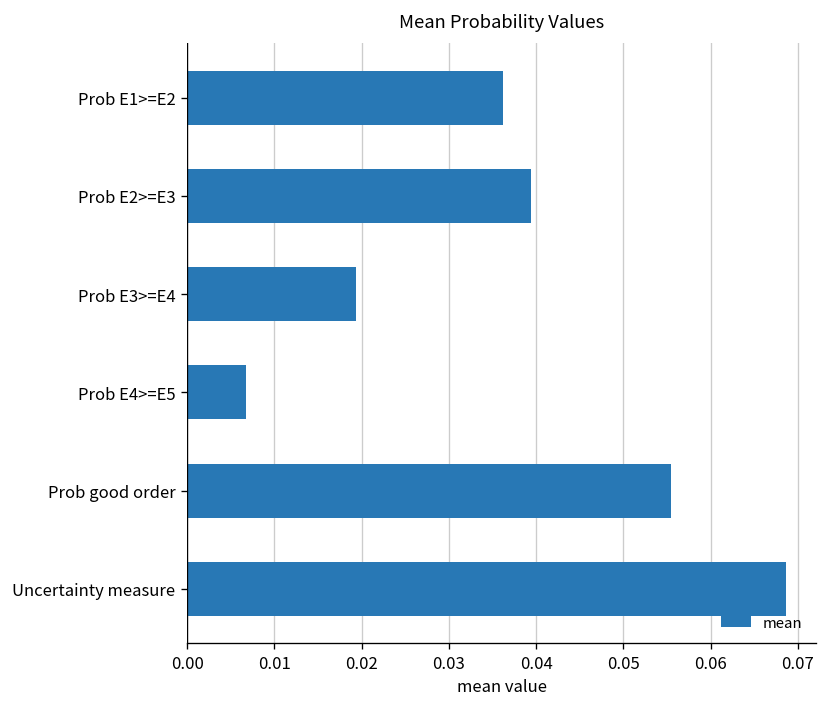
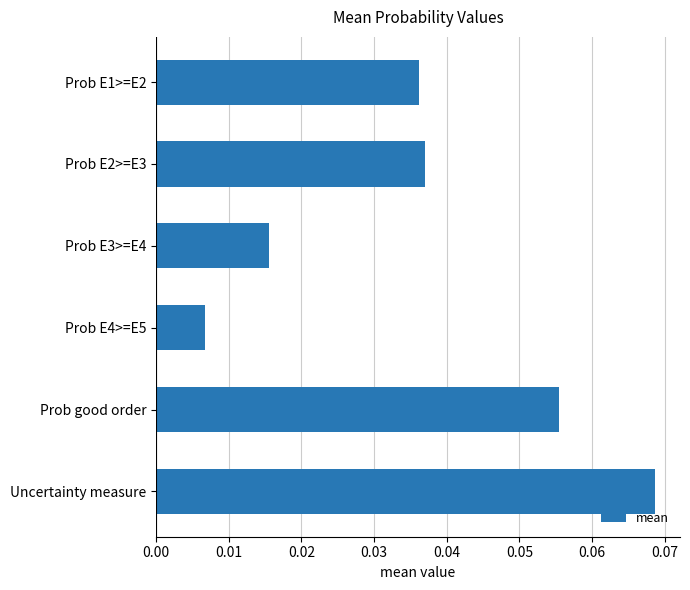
Prob E2>=E3: 0.039 -> 0.037
Prob E3>=E4: 0.019 -> 0.016
